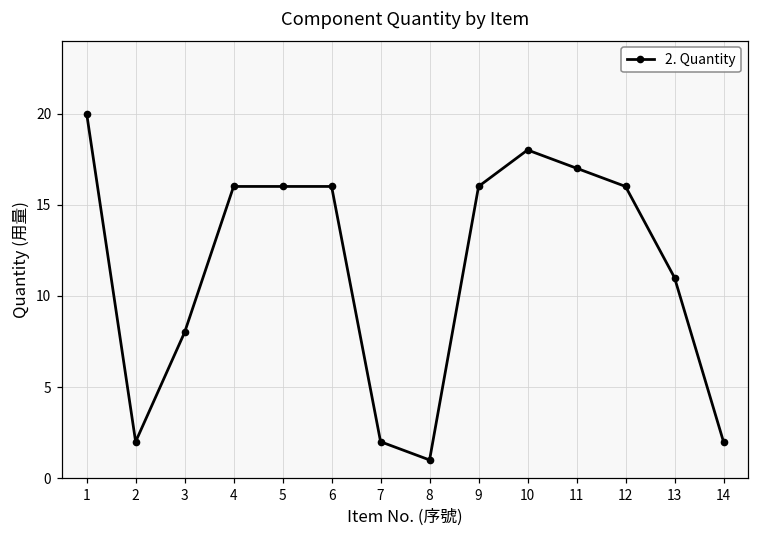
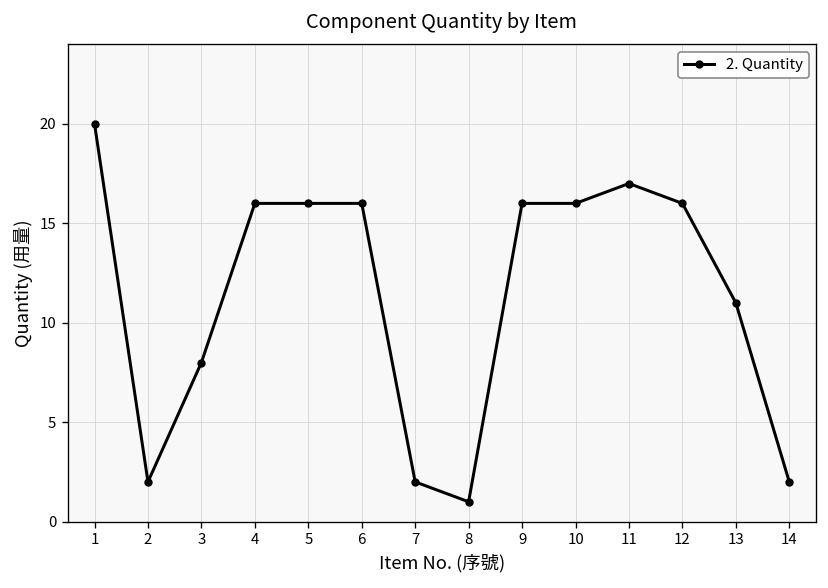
10: 18 -> 16
